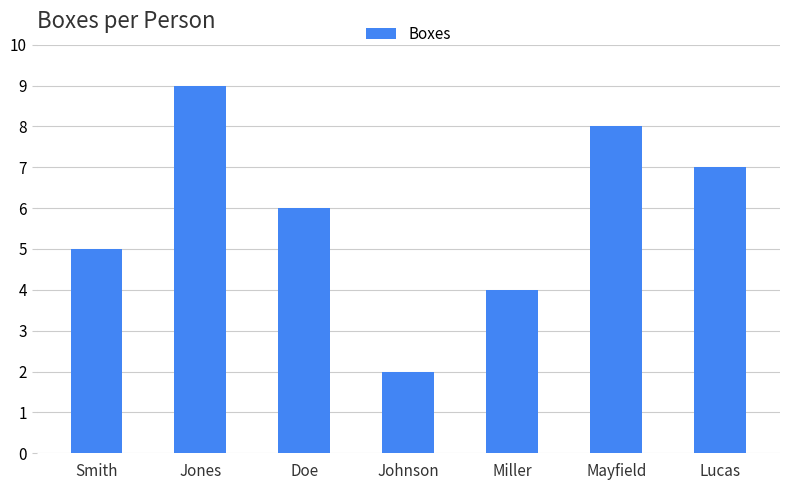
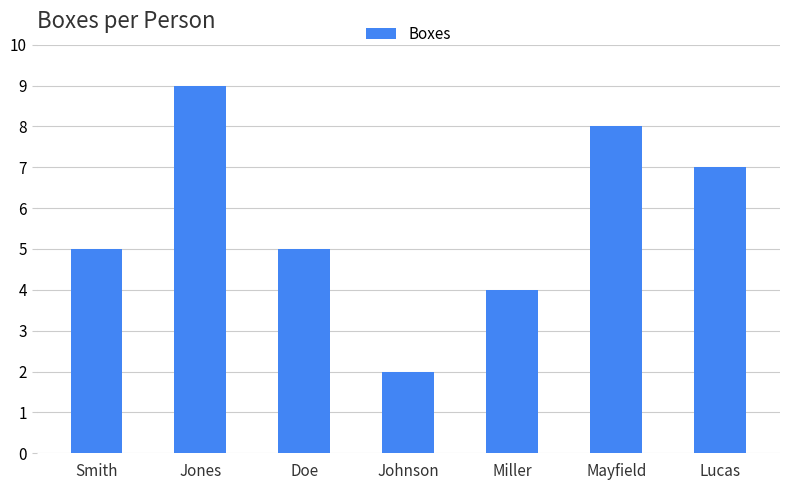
Doe: 6 -> 5
